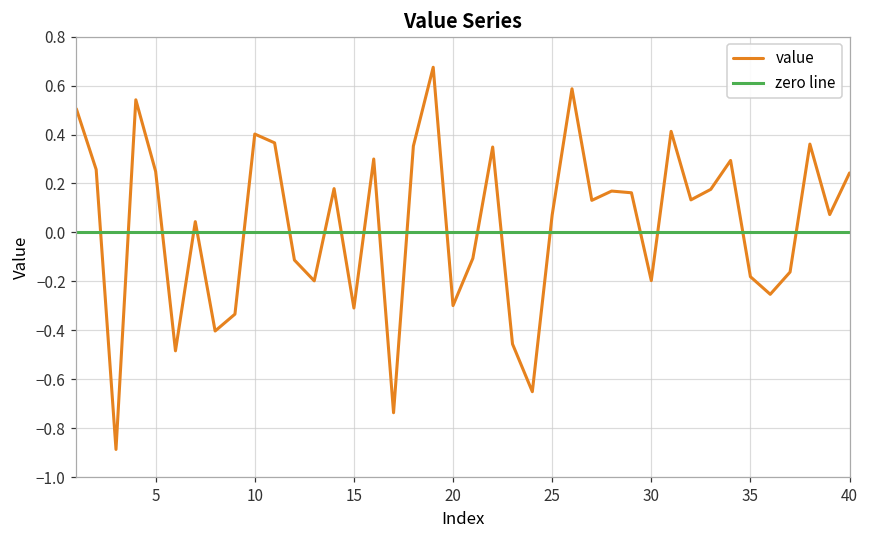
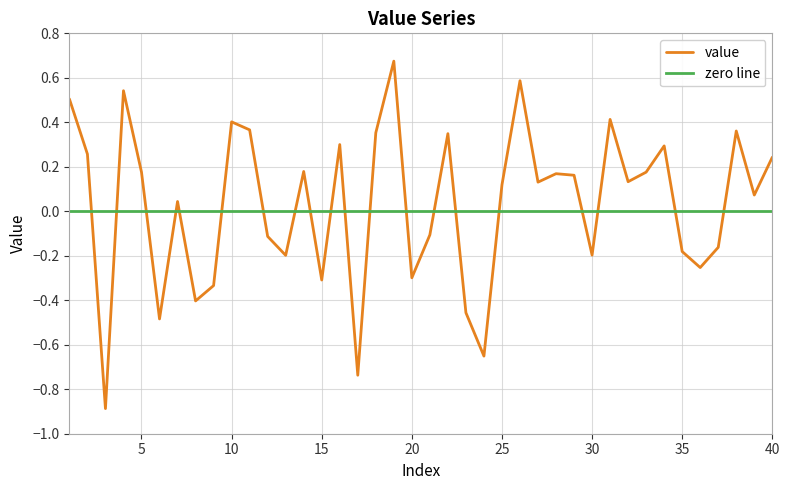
5: 0.25 -> 0.18
25: 0.07 -> 0.12
